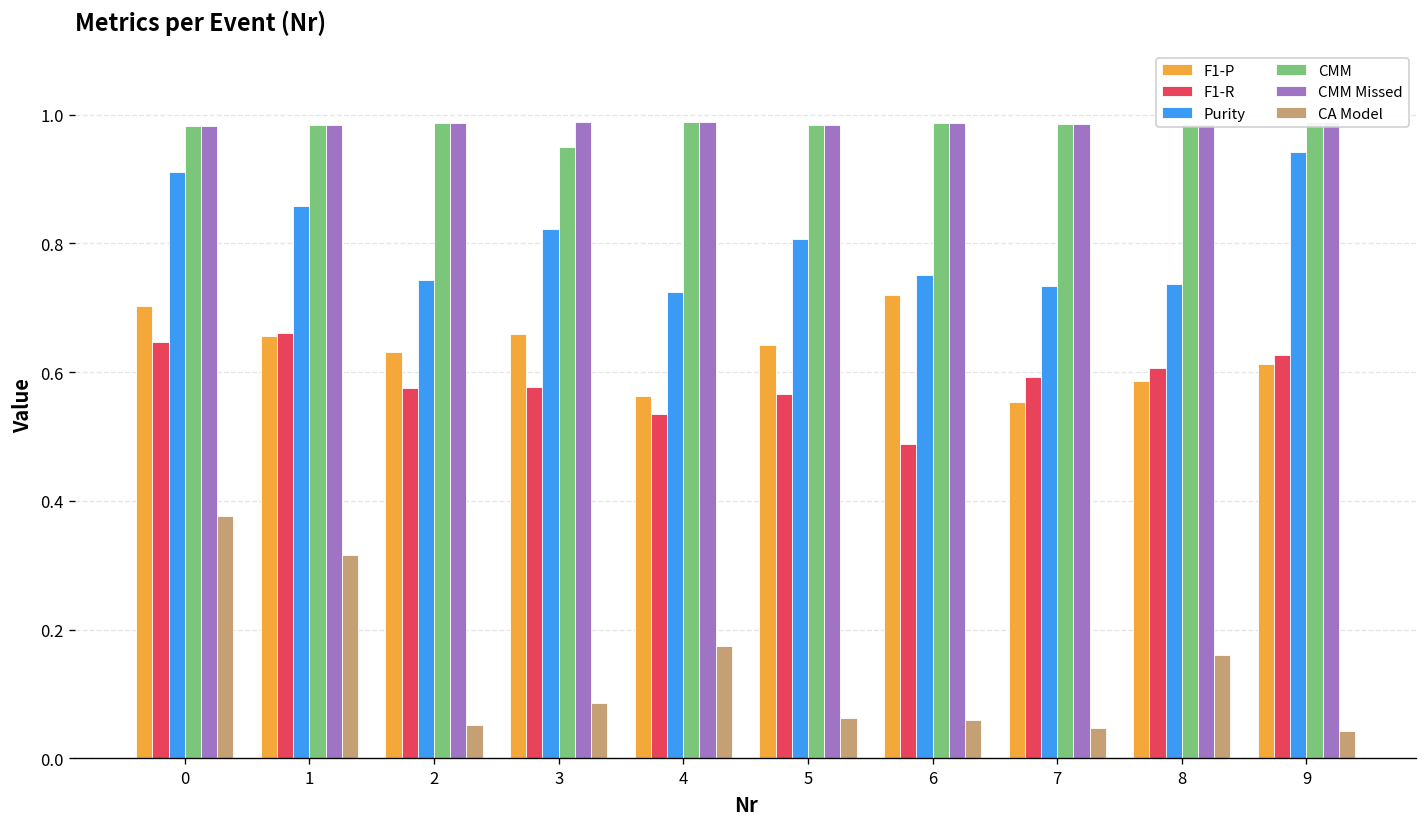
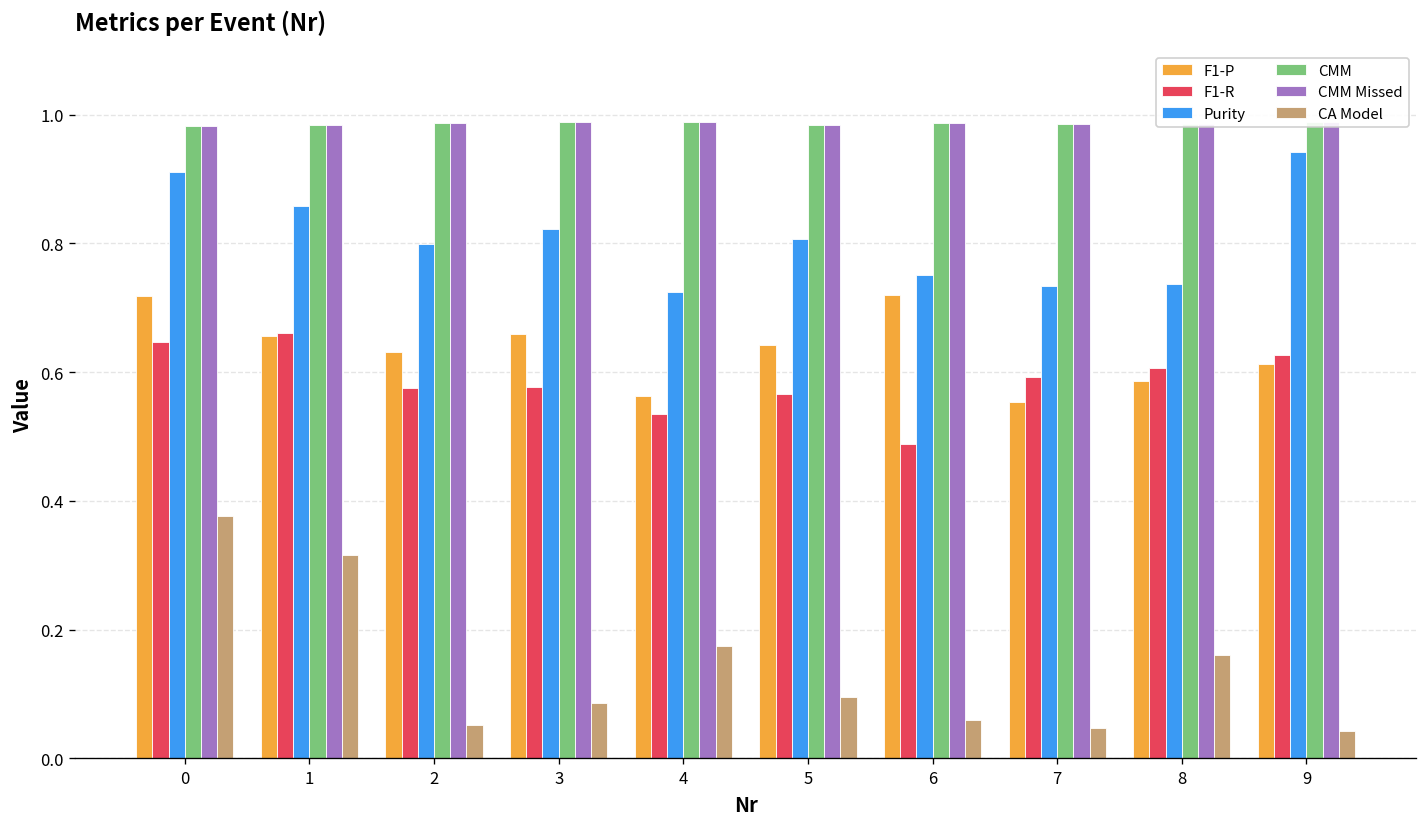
F1-P, 0: 0.70 -> 0.72
Purity, 2: 0.74 -> 0.80
CMM, 3: 0.95 -> 0.99
CA Model, 5: 0.06 -> 0.09
